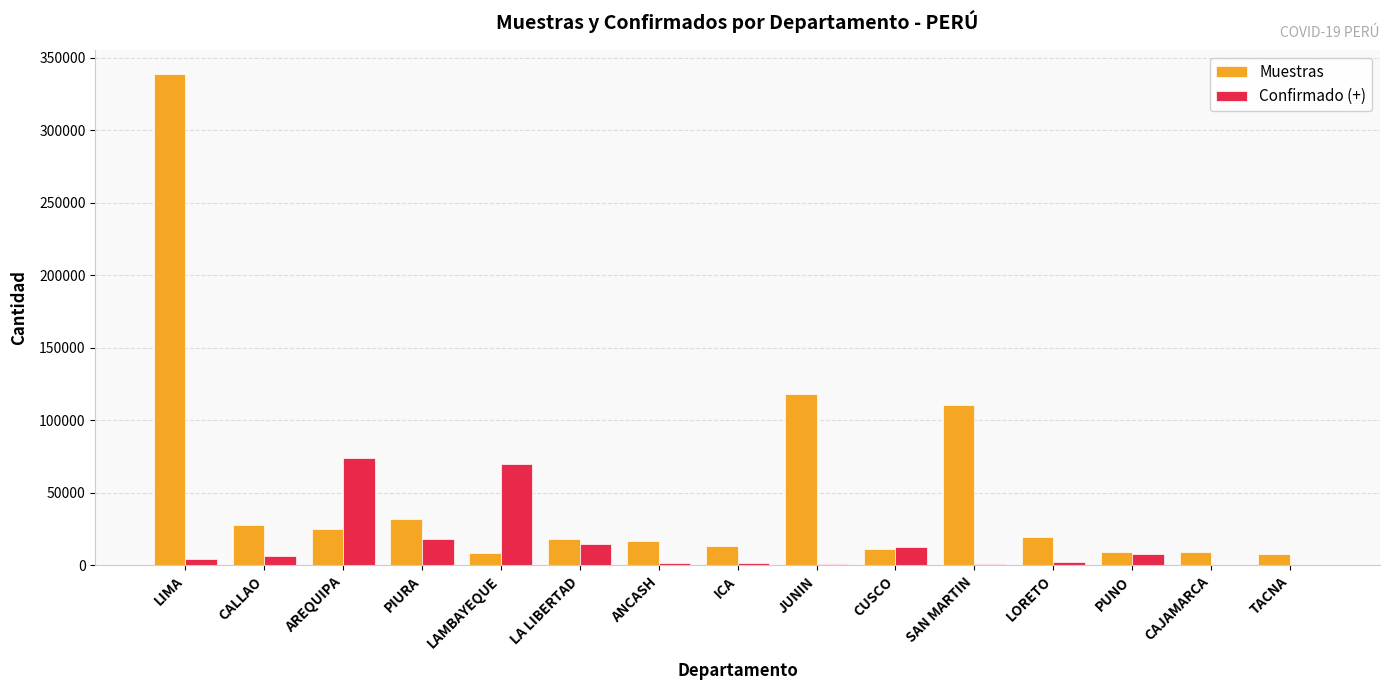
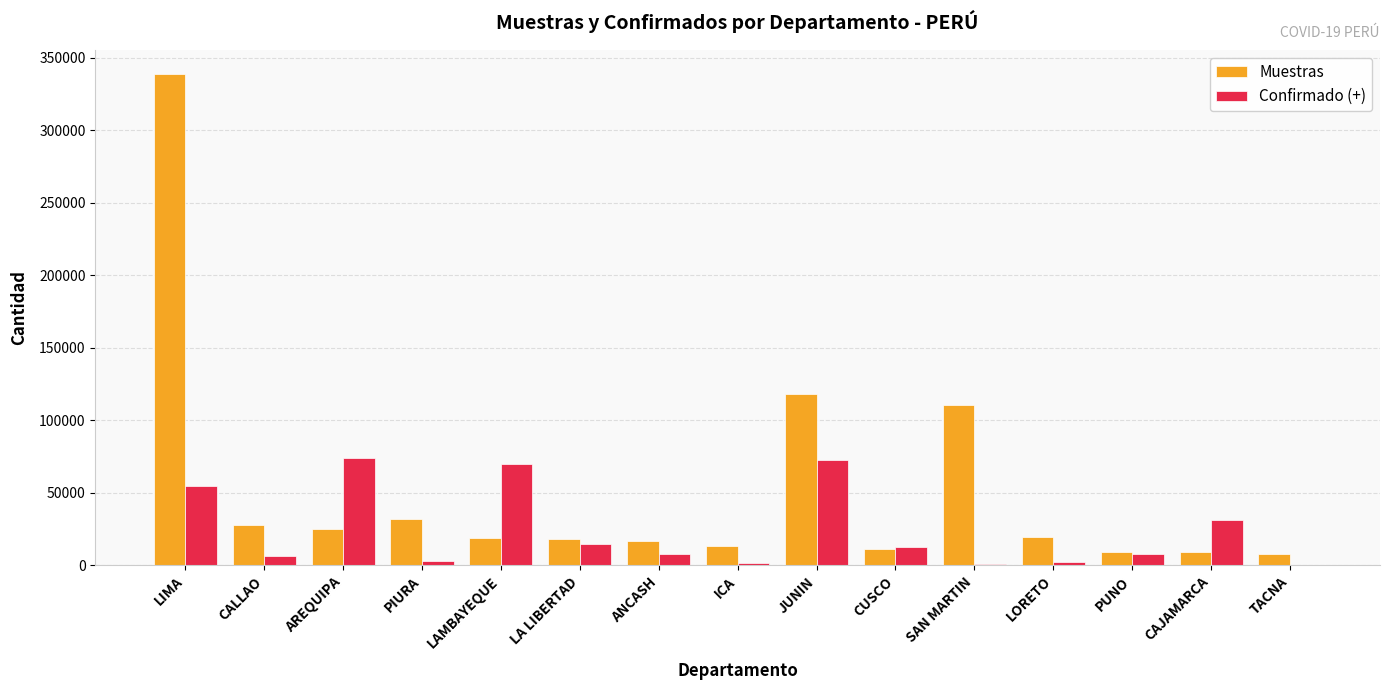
Confirmado (+), LIMA: 5000 -> 55000
Confirmado (+), PIURA: 18000 -> 3000
Muestras, LAMBAYEQUE: 8000 -> 19000
Confirmado (+), ANCASH: 2000 -> 8000
Confirmado (+), JUNIN: 1000 -> 72000
Confirmado (+), CAJAMARCA: 0 -> 31000
